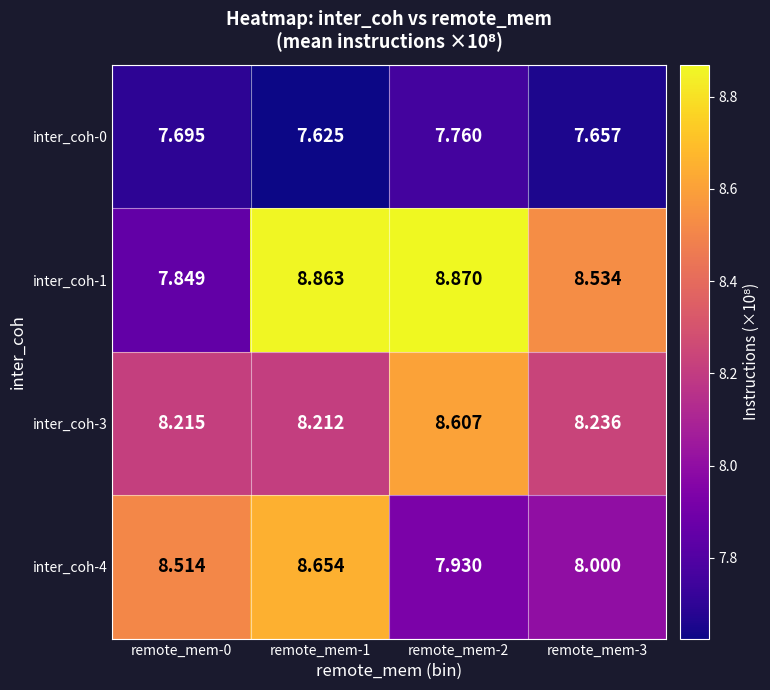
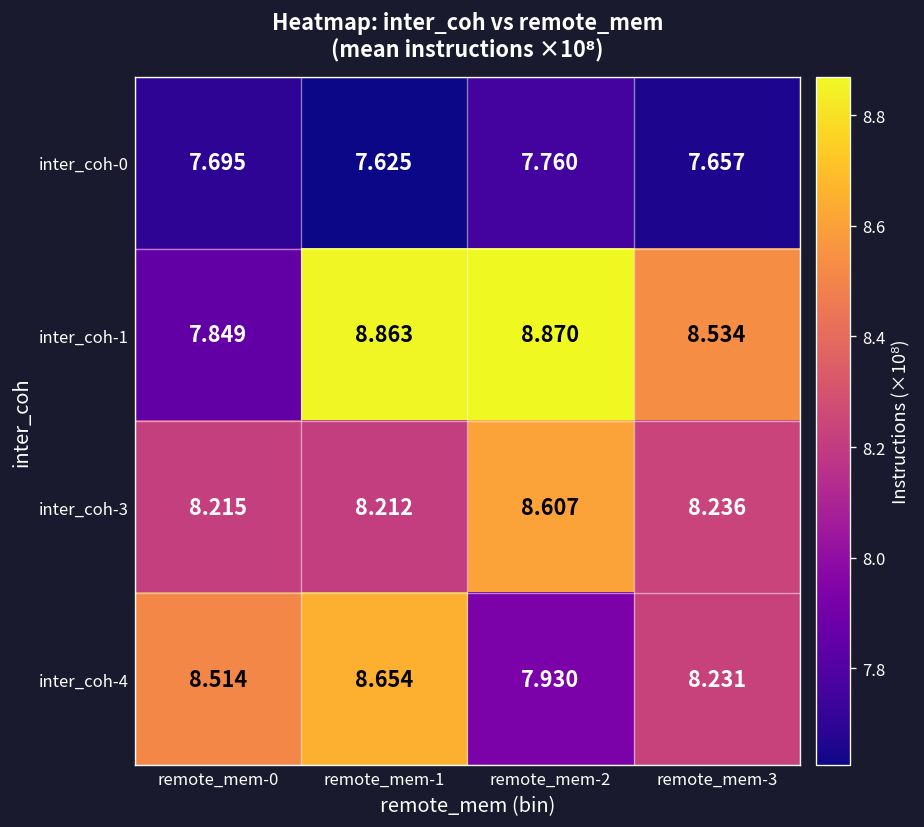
inter_coh-4, remote_mem-3: 8.000 -> 8.231
